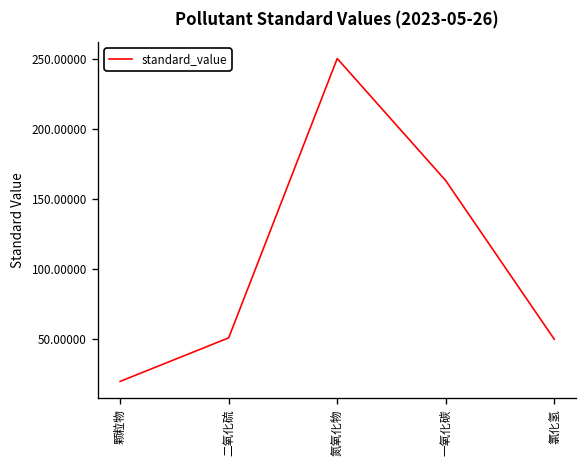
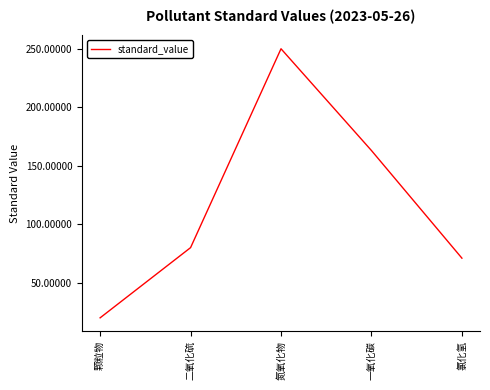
二氧化硫: 51 -> 80
氯化氢: 50 -> 71
